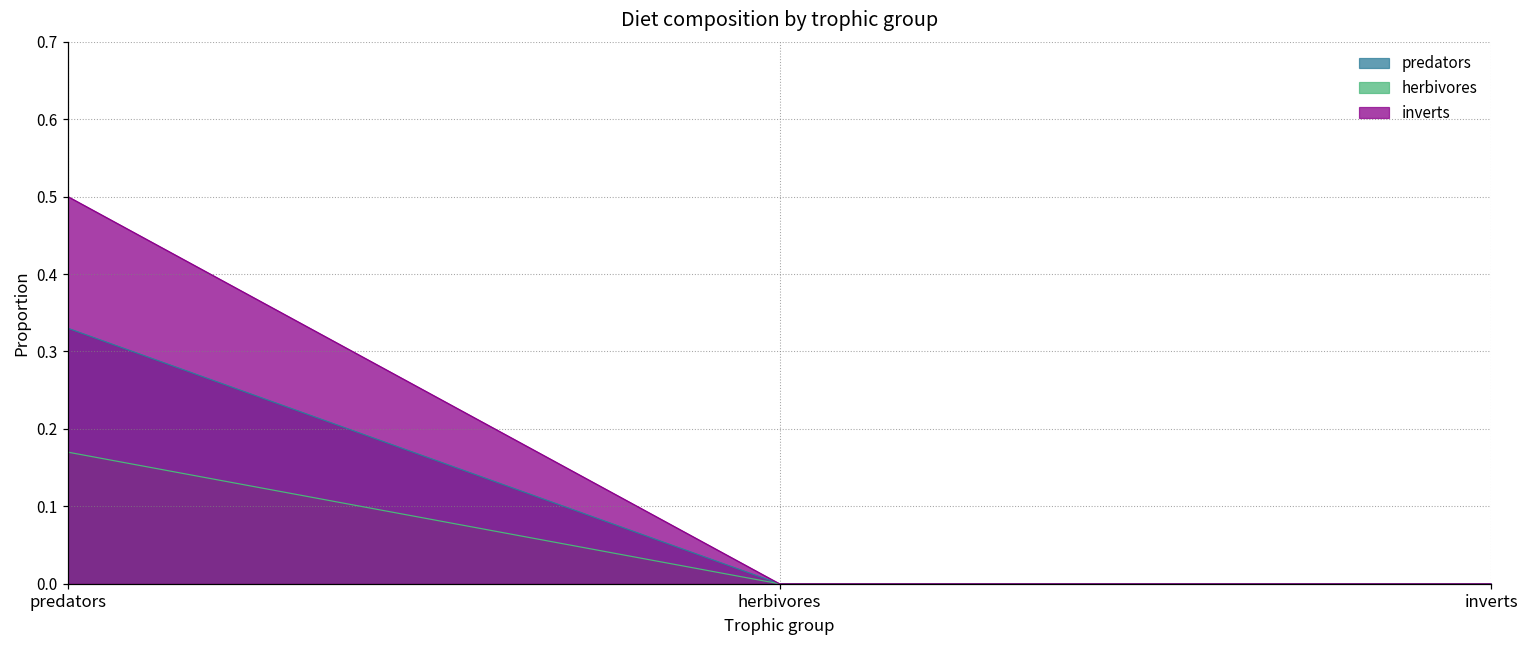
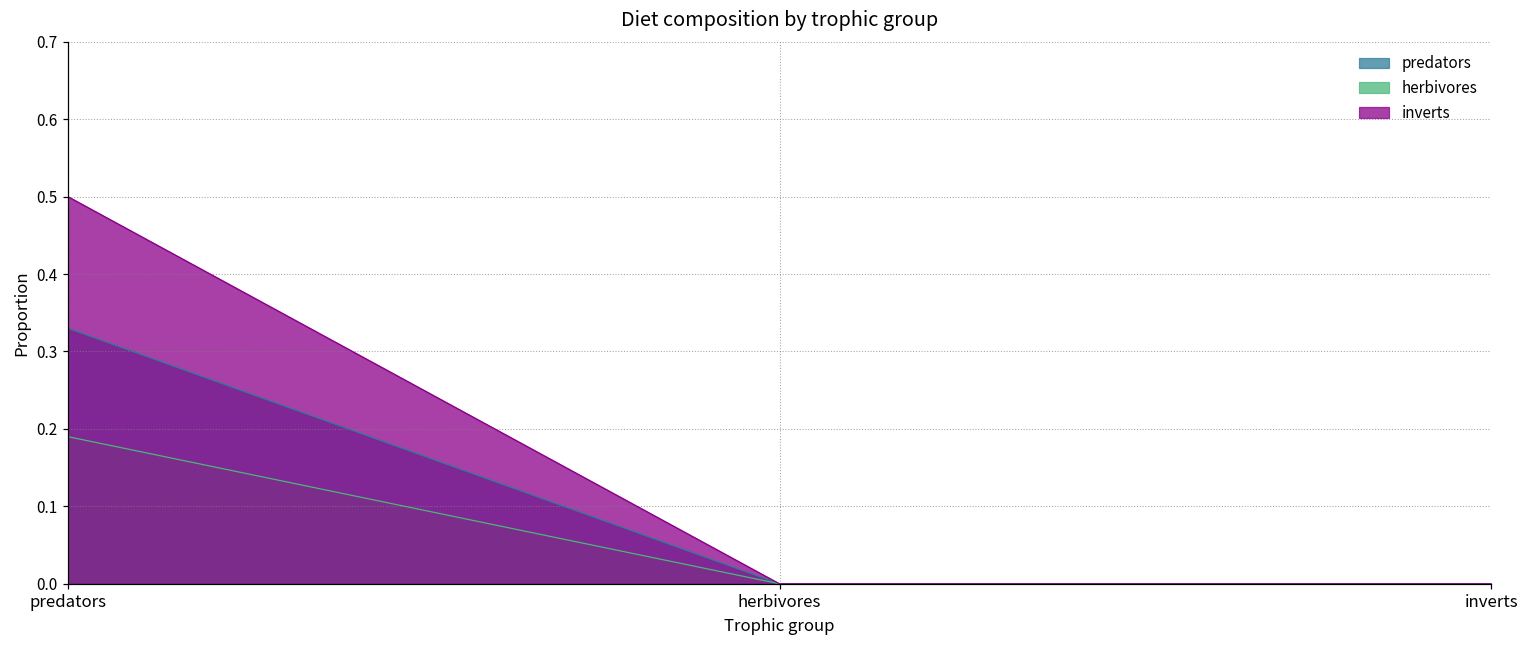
herbivores, predators: 0.17 -> 0.19
